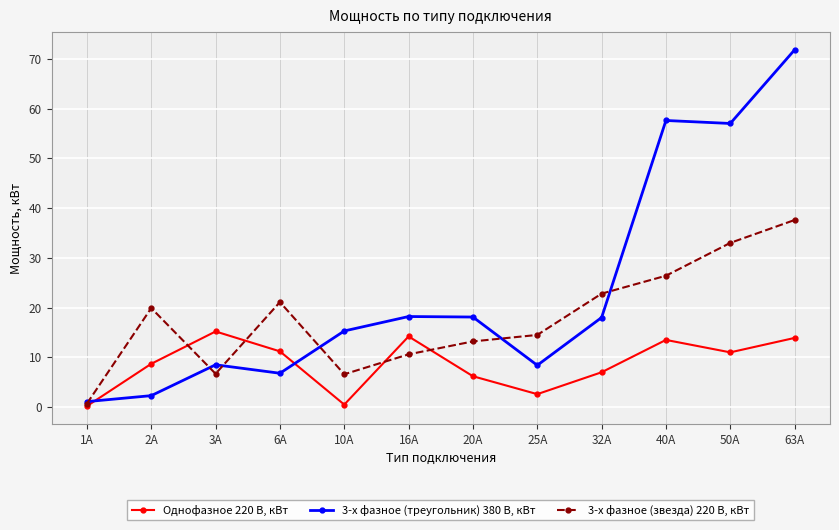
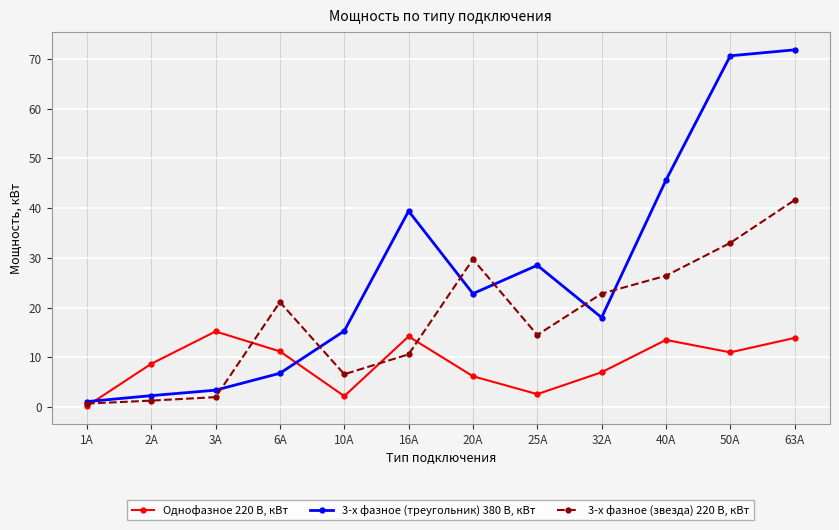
3-х фазное (звезда) 220 В, кВт, 2А: 20 -> 1
3-х фазное (треугольник) 380 В, кВт, 3А: 9 -> 3
3-х фазное (звезда) 220 В, кВт, 3А: 7 -> 2
Однофазное 220 В, кВт, 10А: 1 -> 2
3-х фазное (треугольник) 380 В, кВт, 16А: 18 -> 39
3-х фазное (треугольник) 380 В, кВт, 20А: 18 -> 23
3-х фазное (звезда) 220 В, кВт, 20А: 13 -> 30
3-х фазное (треугольник) 380 В, кВт, 25А: 8 -> 29
3-х фазное (треугольник) 380 В, кВт, 40А: 58 -> 46
3-х фазное (треугольник) 380 В, кВт, 50А: 57 -> 71
3-х фазное (звезда) 220 В, кВт, 63А: 38 -> 42
